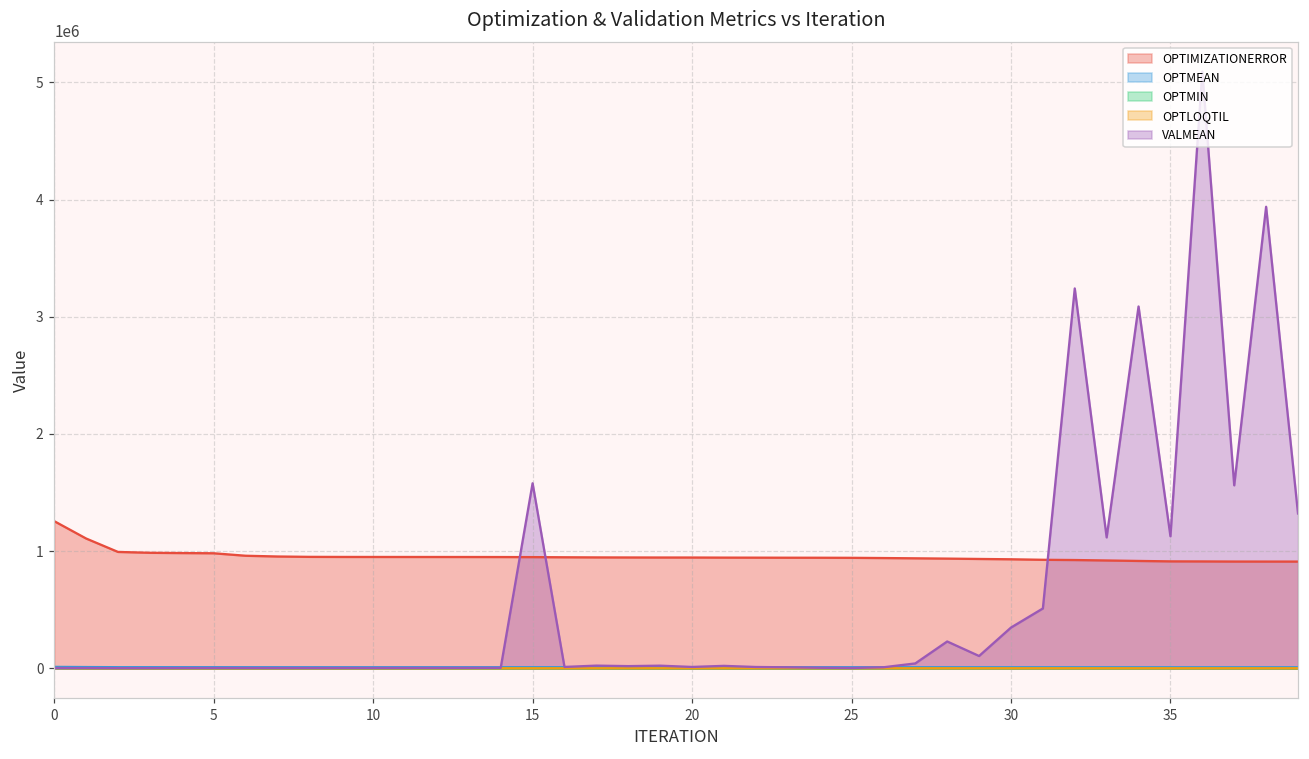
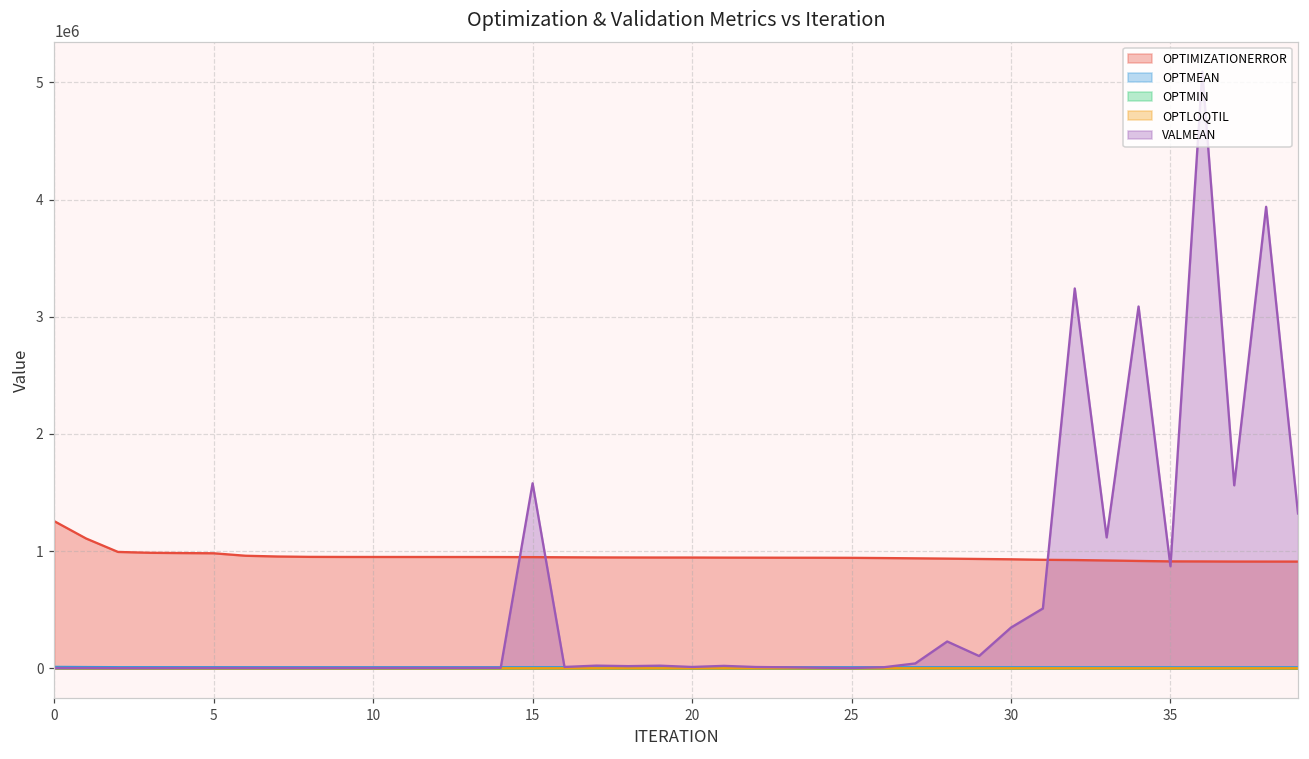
VALMEAN, 35: 1130000 -> 870000
